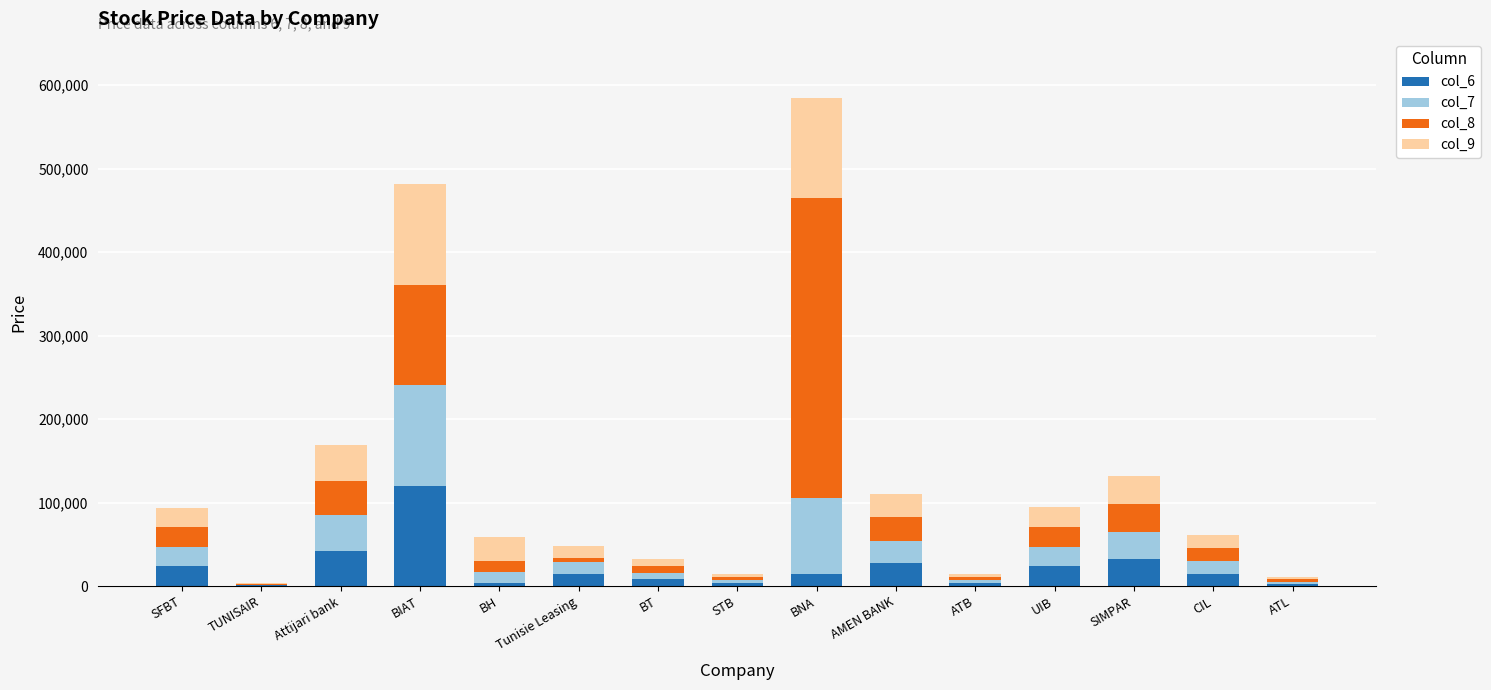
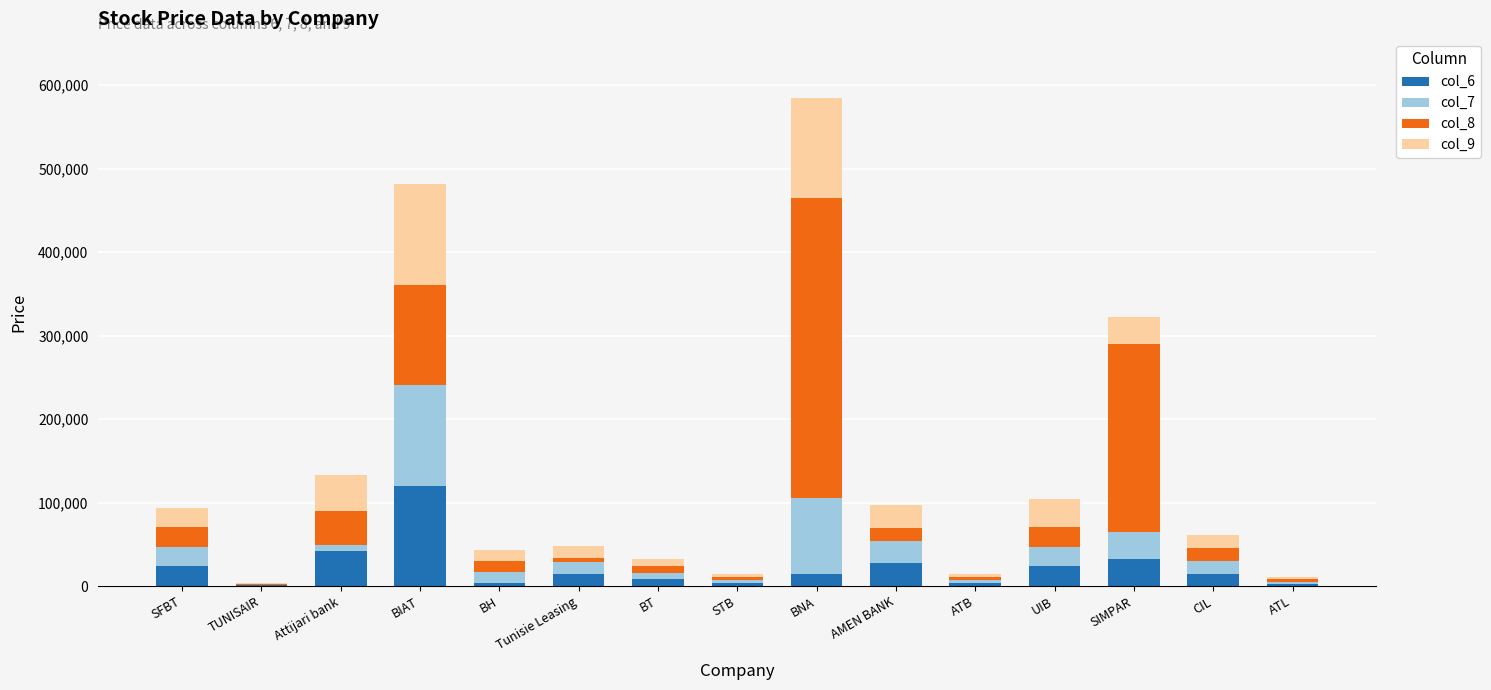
col_7, Attijari bank: 40,000 -> 10,000
col_9, BH: 30,000 -> 10,000
col_8, AMEN BANK: 30,000 -> 20,000
col_9, UIB: 20,000 -> 30,000
col_8, SIMPAR: 30,000 -> 220,000
